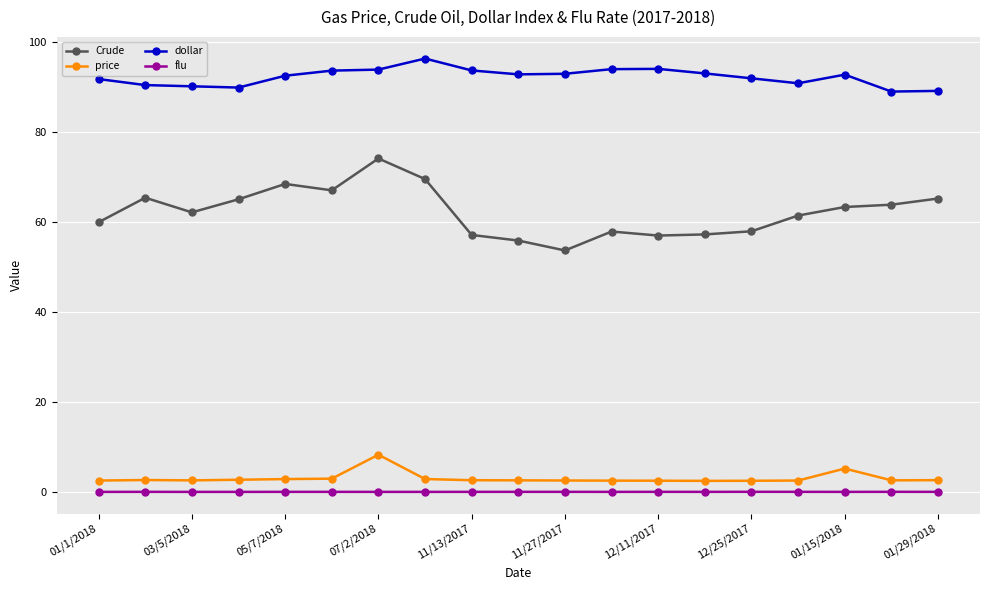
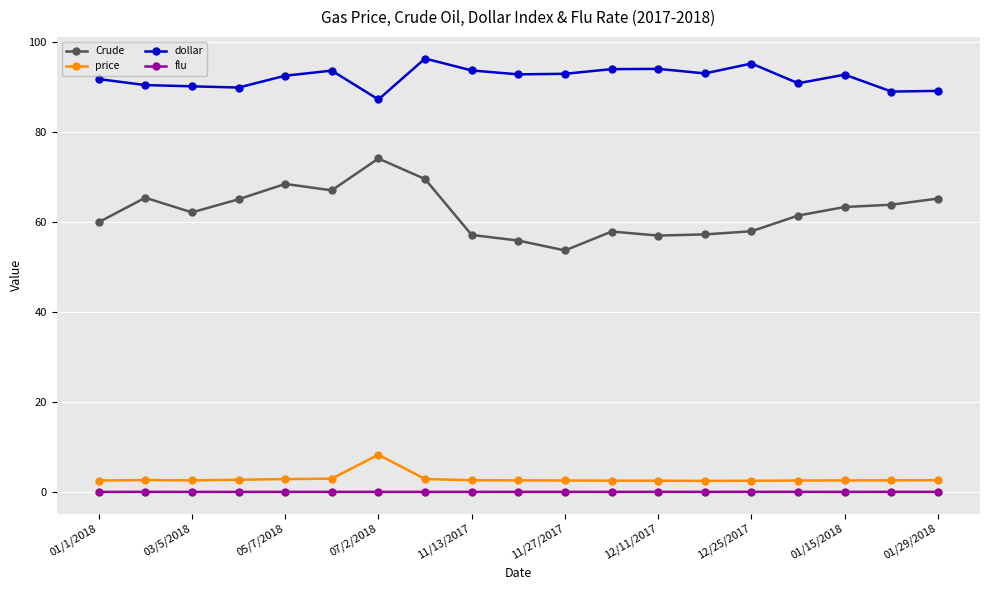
dollar, 07/2/2018: 94 -> 87
dollar, 12/25/2017: 92 -> 95
price, 01/15/2018: 5 -> 3
